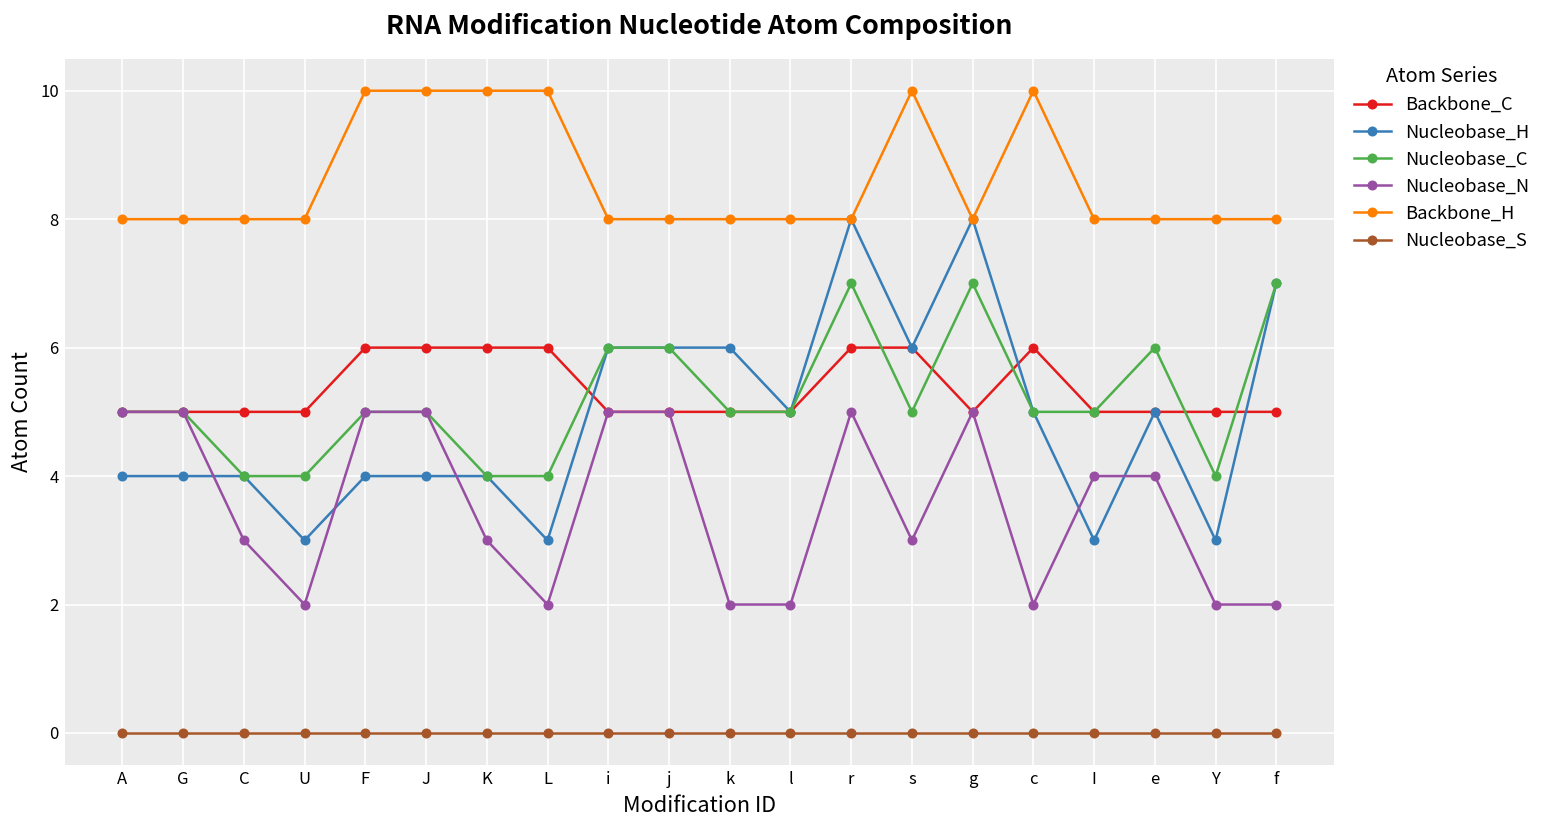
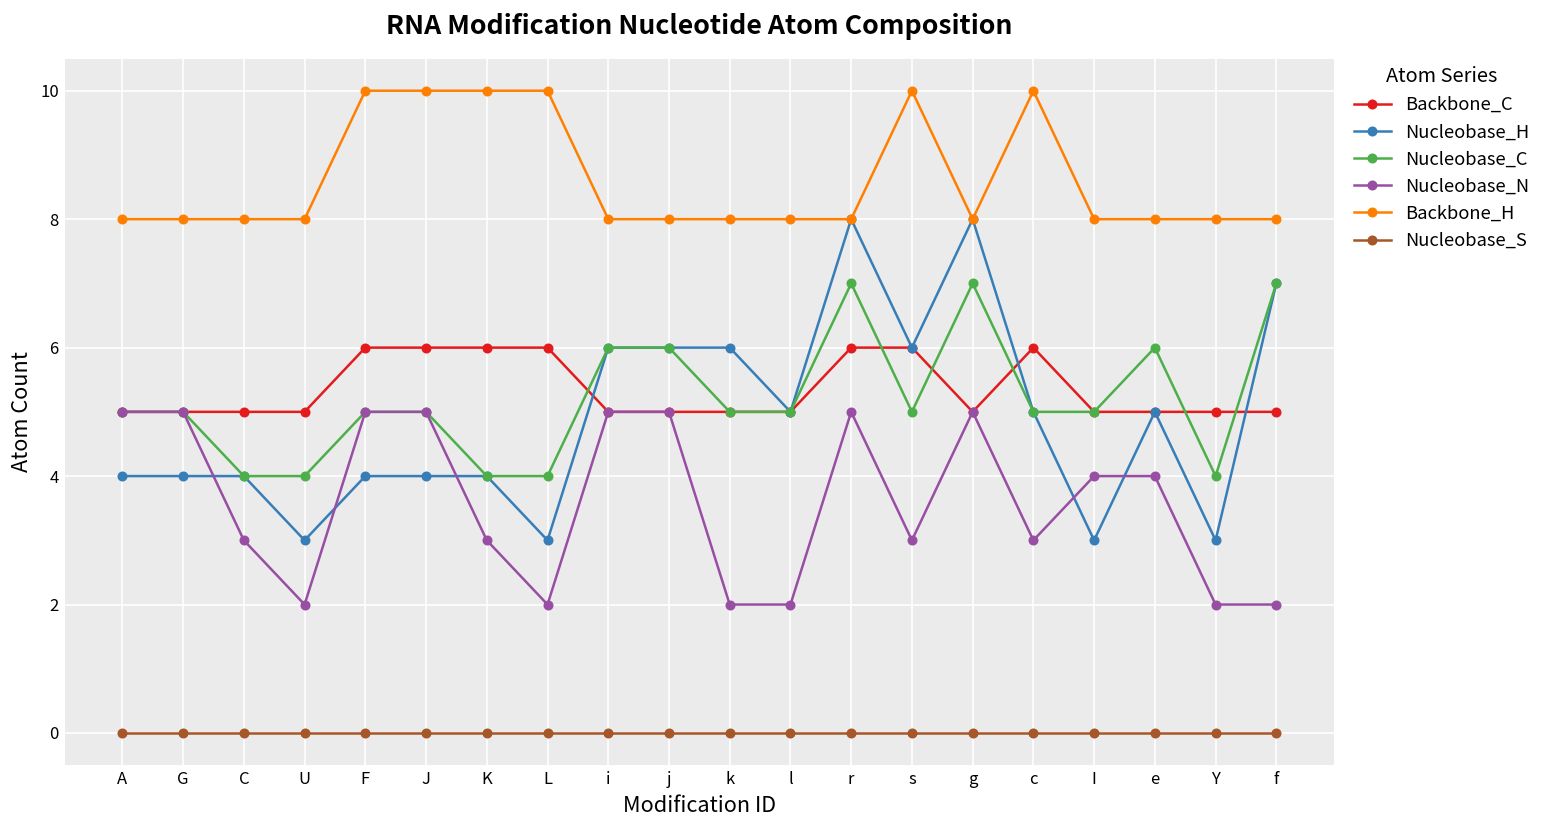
Nucleobase_N, c: 2 -> 3
